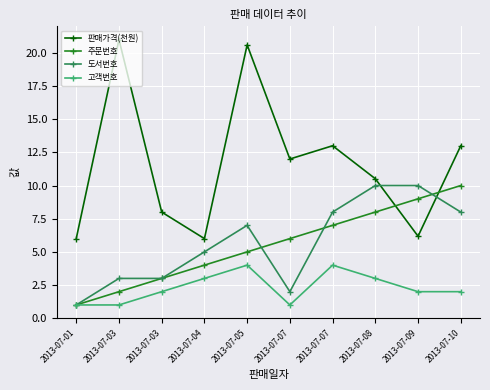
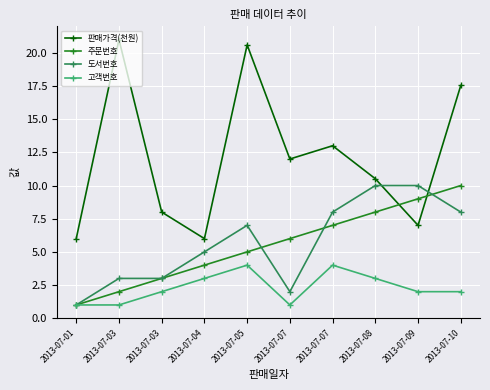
판매가격(천원), 2013-07-09: 6.2 -> 7.0
판매가격(천원), 2013-07-10: 13.0 -> 17.5
